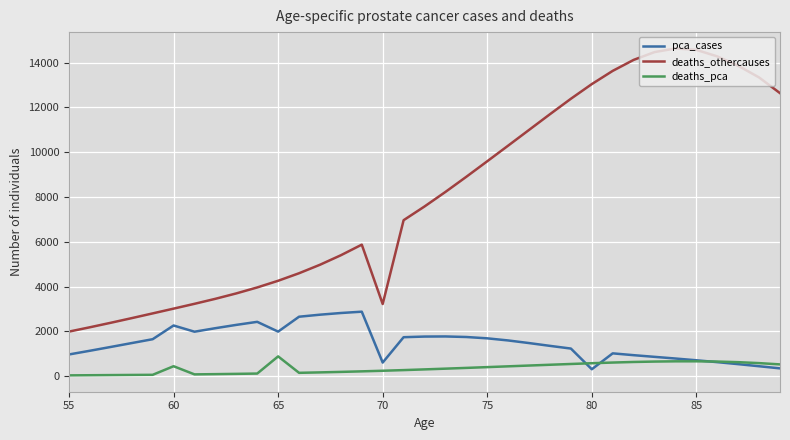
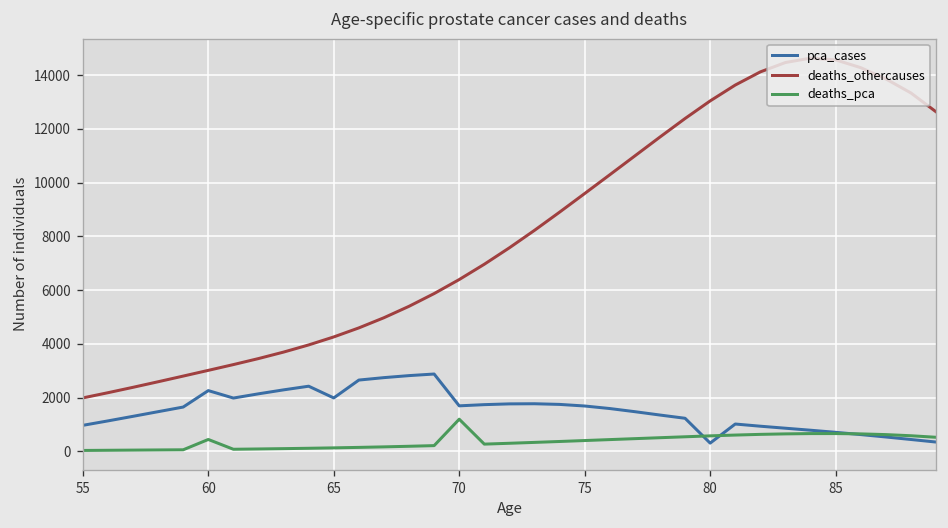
deaths_pca, 65: 900 -> 100
pca_cases, 70: 600 -> 1700
deaths_othercauses, 70: 3200 -> 6400
deaths_pca, 70: 200 -> 1200
